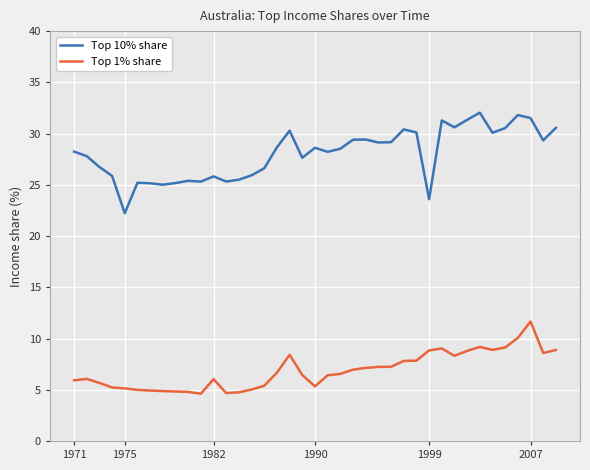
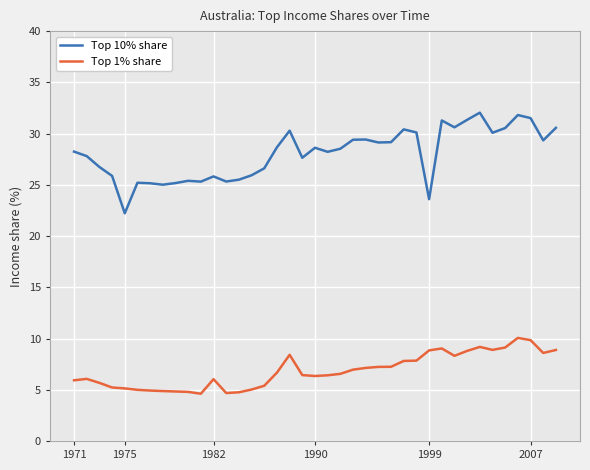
Top 1% share, 1990: 5.3 -> 6.3
Top 1% share, 2007: 11.7 -> 9.8
